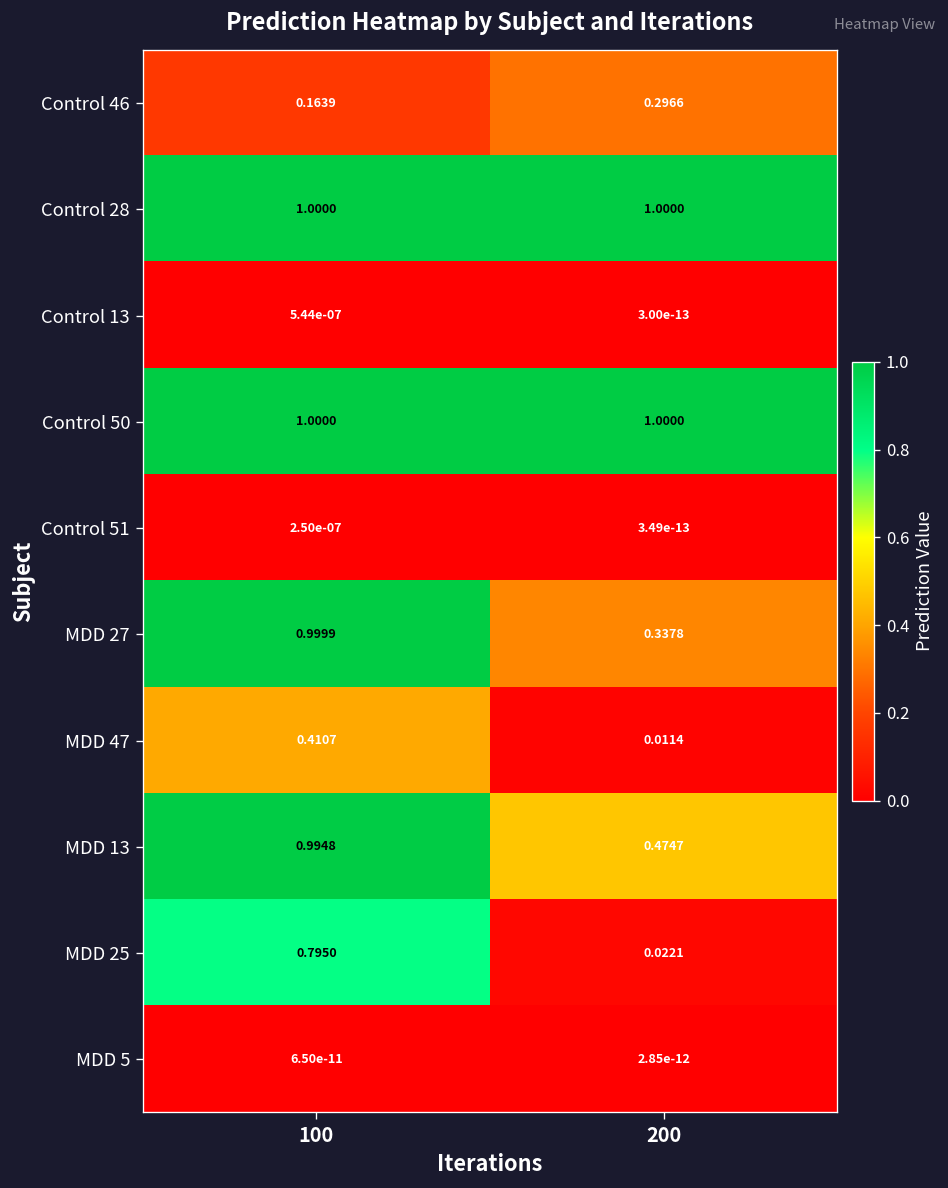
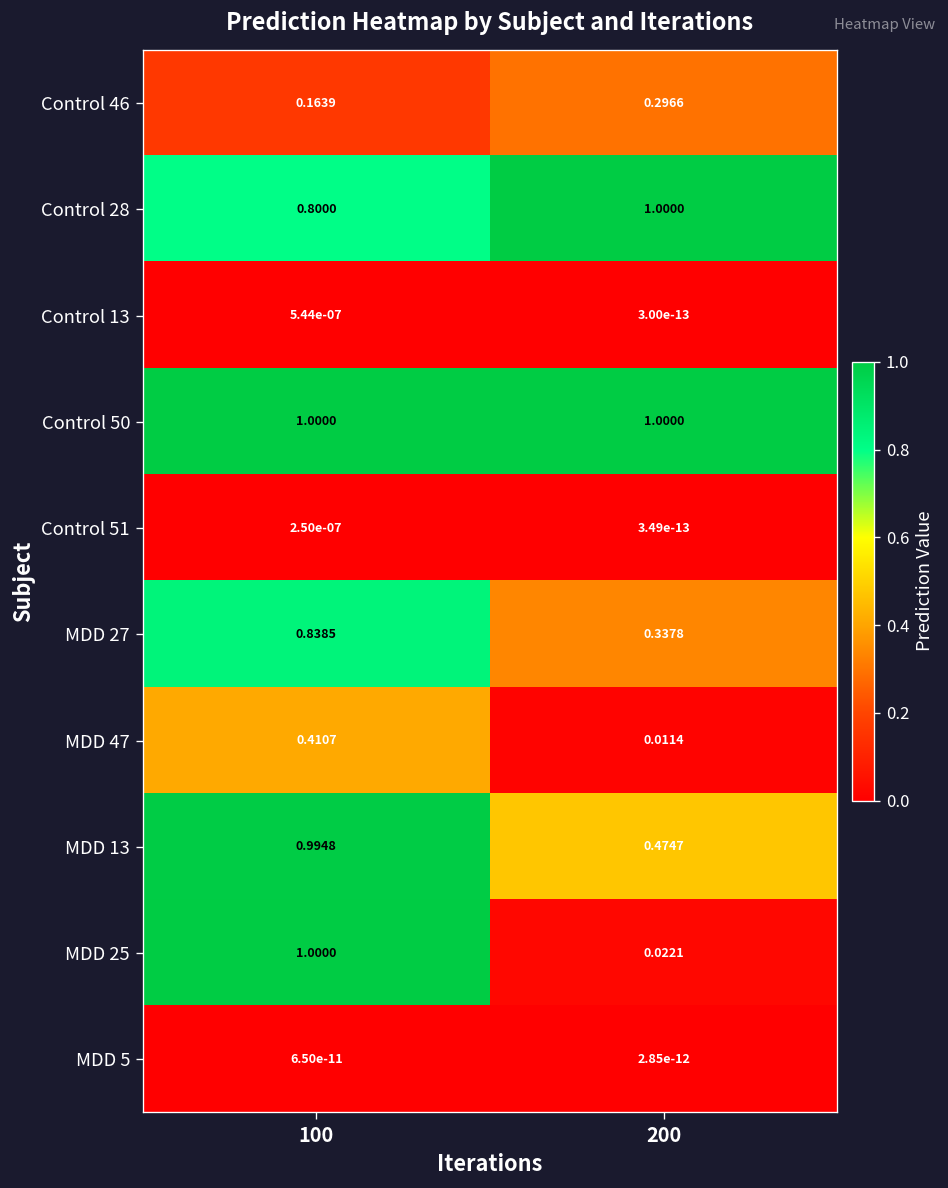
Control 28, 100: 1.0000 -> 0.8000
MDD 27, 100: 0.9999 -> 0.8385
MDD 25, 100: 0.7950 -> 1.0000
